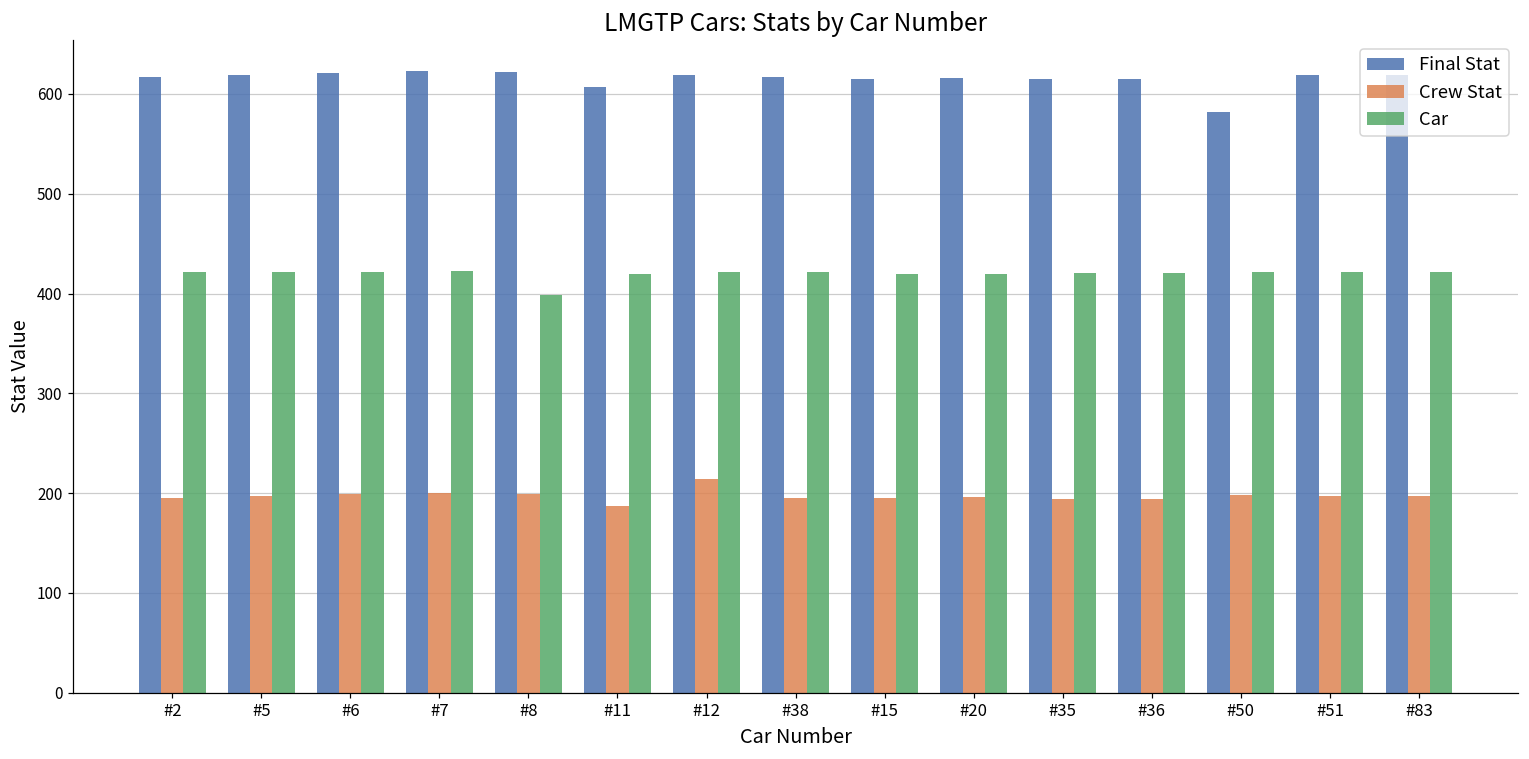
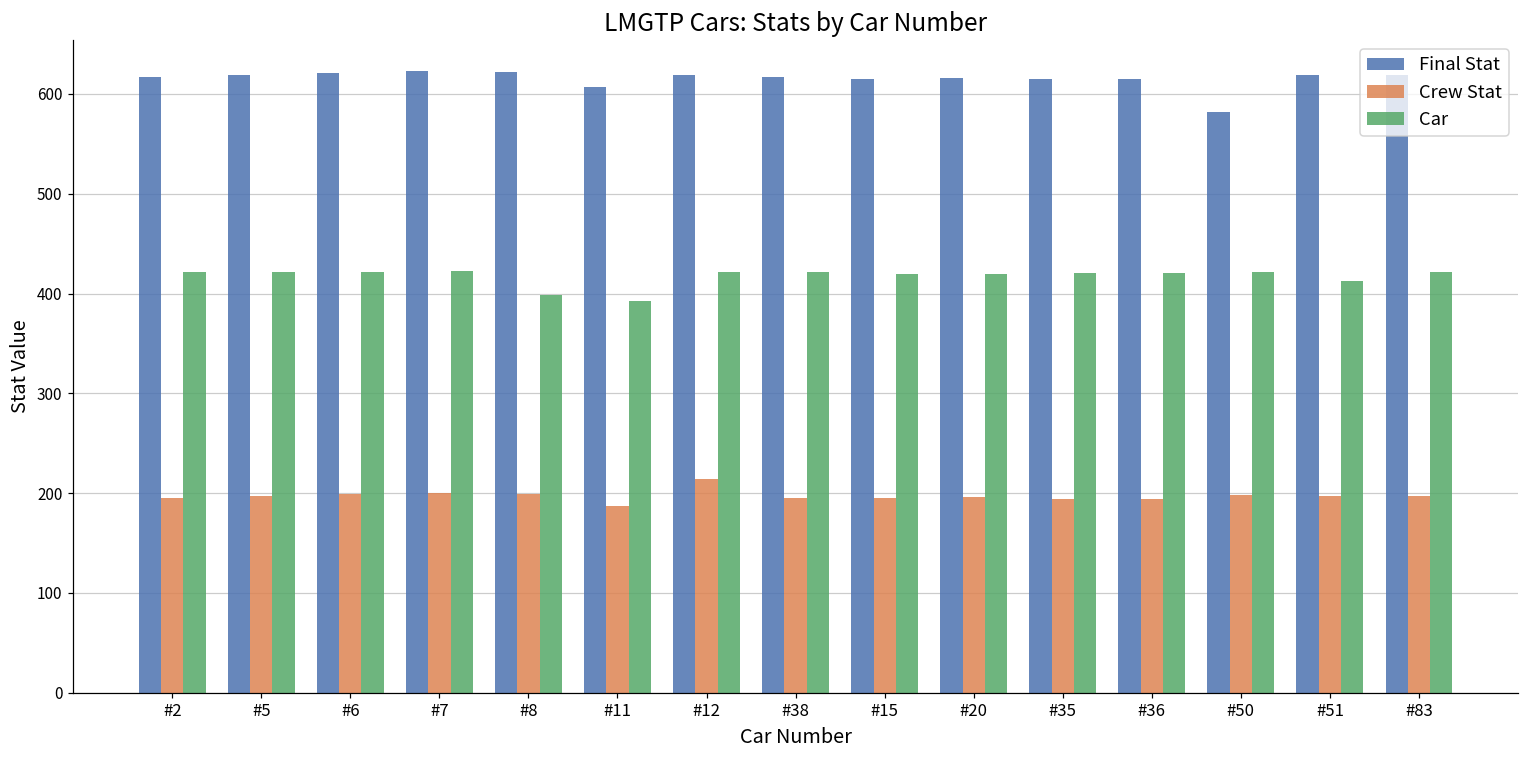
Car, #11: 420 -> 390
Car, #51: 420 -> 410
